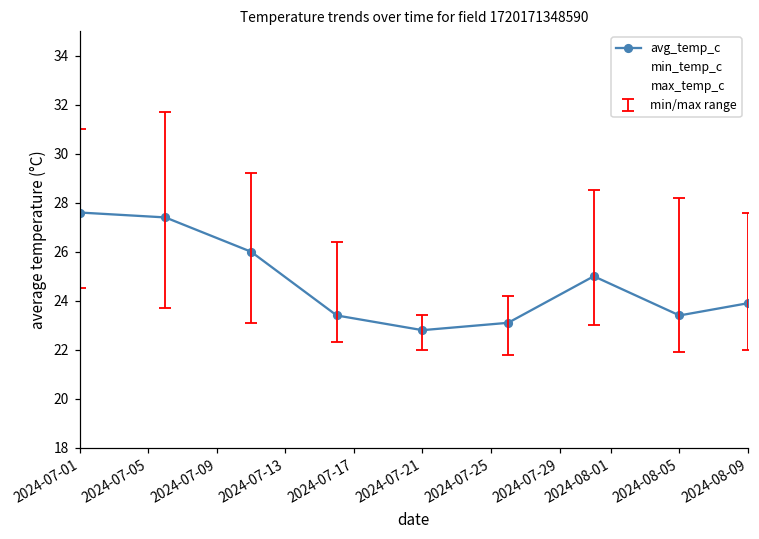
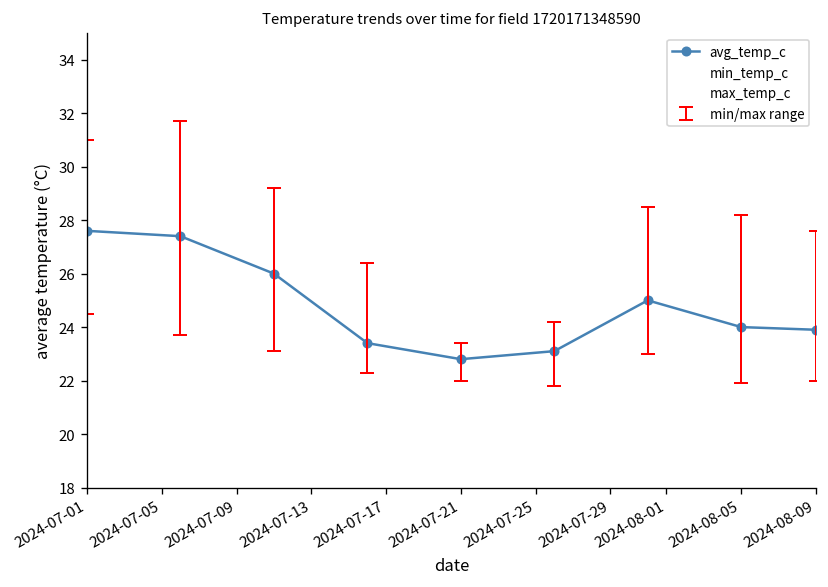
avg_temp_c, 2024-08-05: 23.4 -> 24.0
